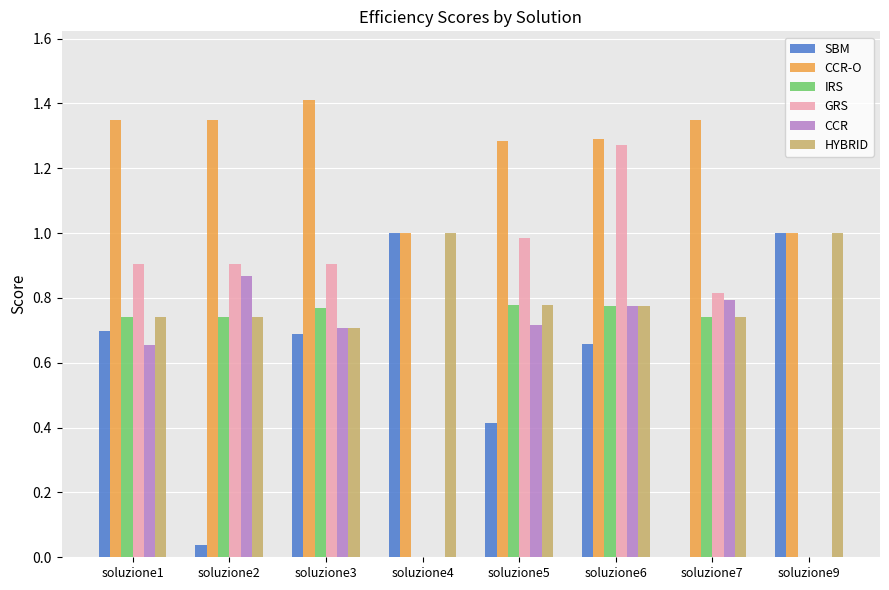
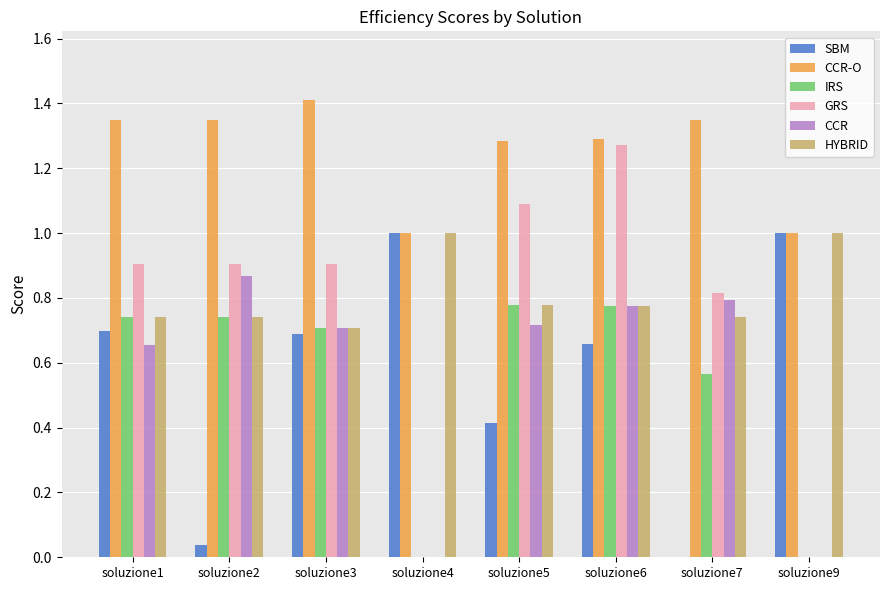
IRS, soluzione3: 0.77 -> 0.71
GRS, soluzione5: 0.98 -> 1.09
IRS, soluzione7: 0.74 -> 0.57
